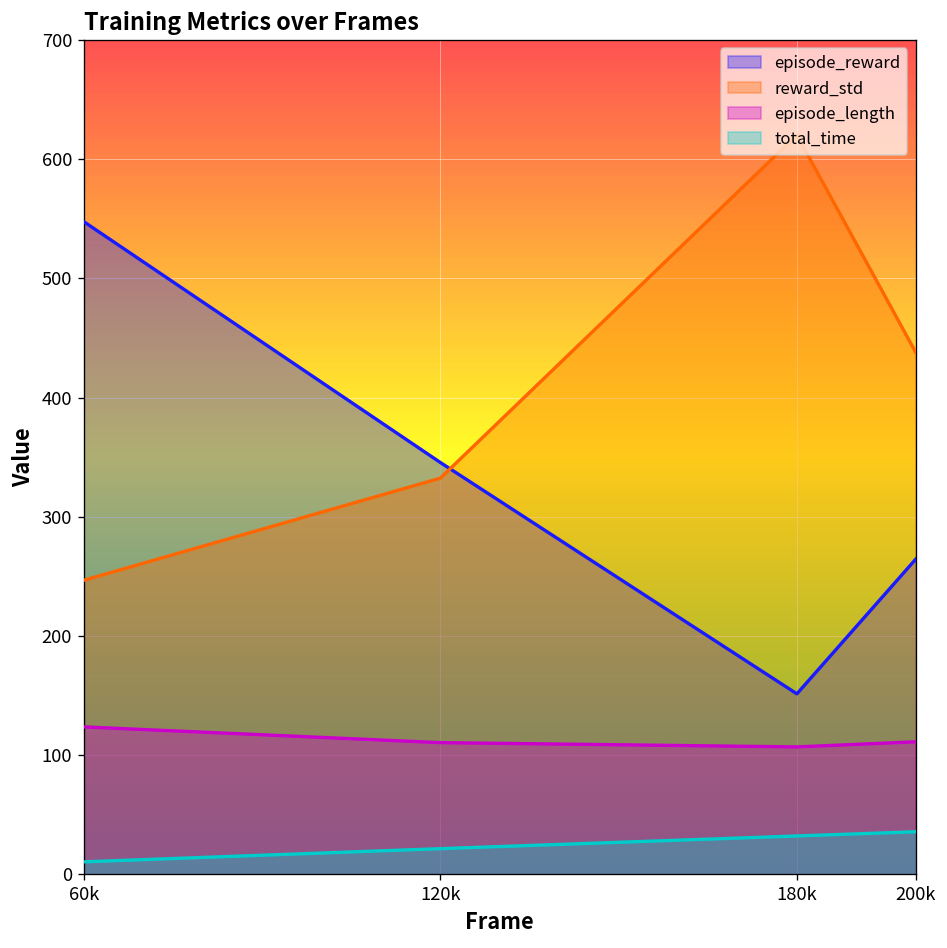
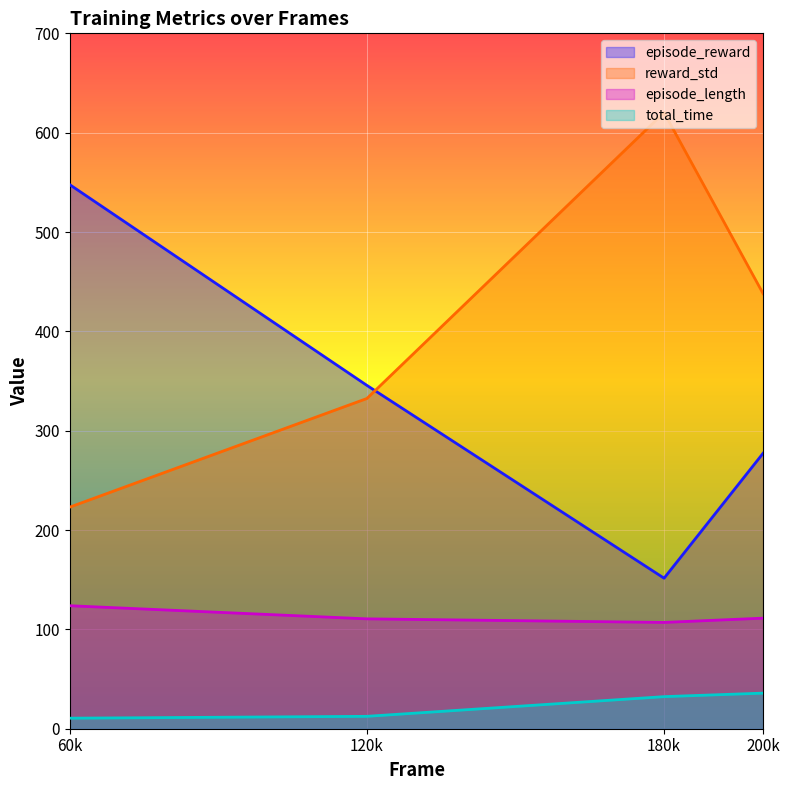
reward_std, 60k: 250 -> 220
total_time, 120k: 20 -> 10
episode_reward, 200k: 260 -> 280
